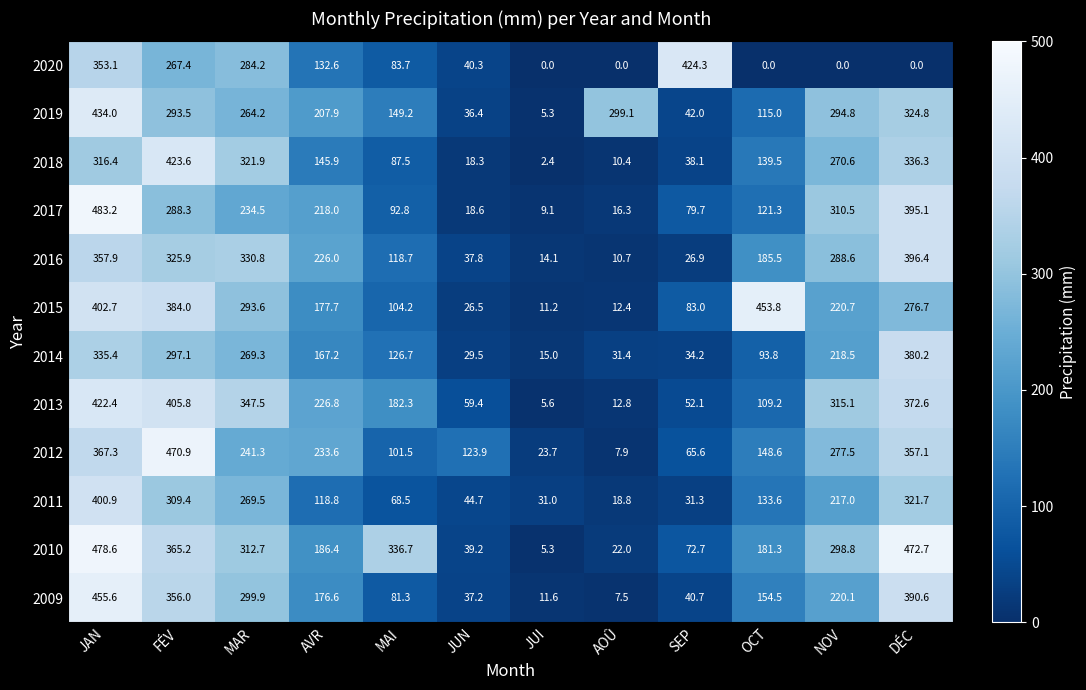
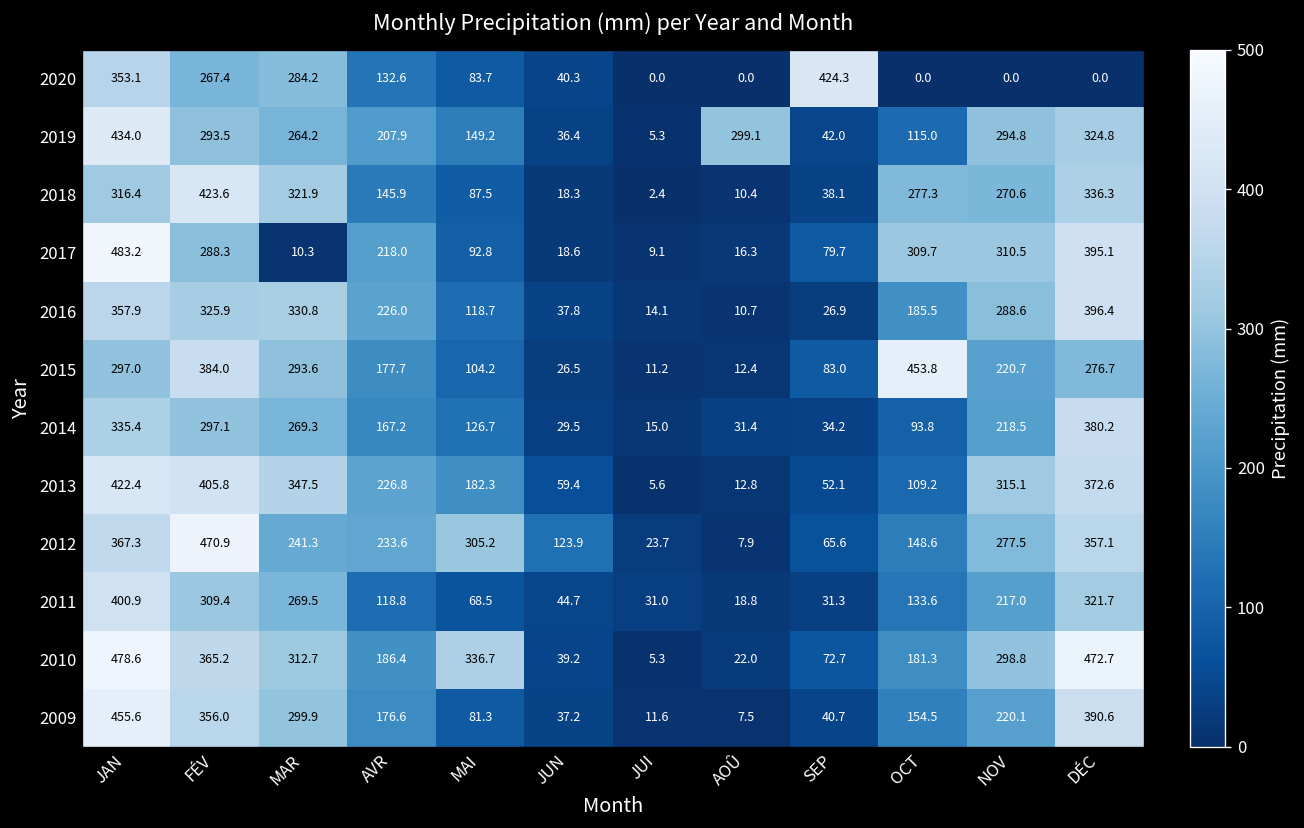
2018, OCT: 139.5 -> 277.3
2017, MAR: 234.5 -> 10.3
2017, OCT: 121.3 -> 309.7
2015, JAN: 402.7 -> 297.0
2012, MAI: 101.5 -> 305.2
